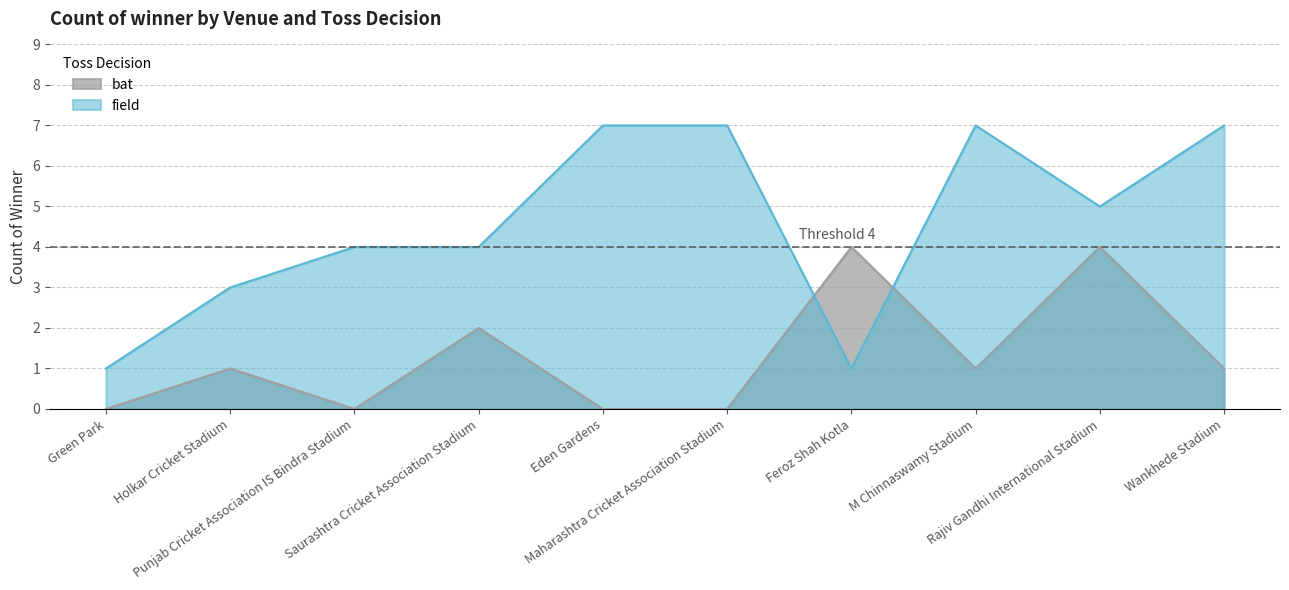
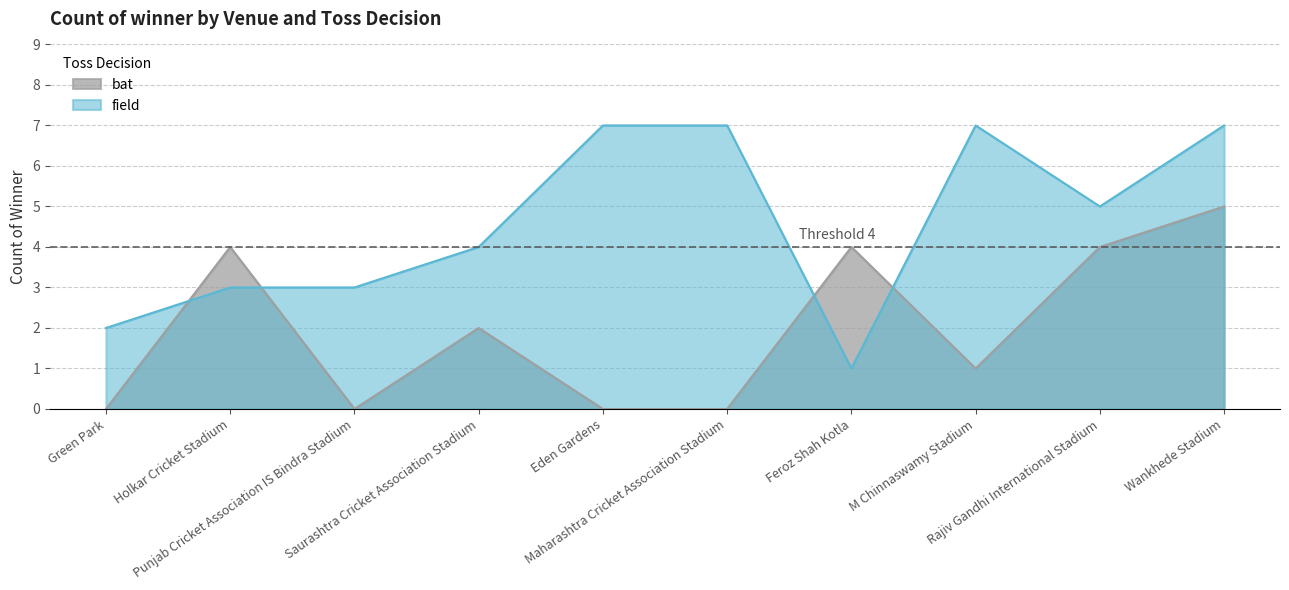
field, Green Park: 1 -> 2
bat, Holkar Cricket Stadium: 1 -> 4
field, Punjab Cricket Association IS Bindra Stadium: 4 -> 3
bat, Wankhede Stadium: 1 -> 5
